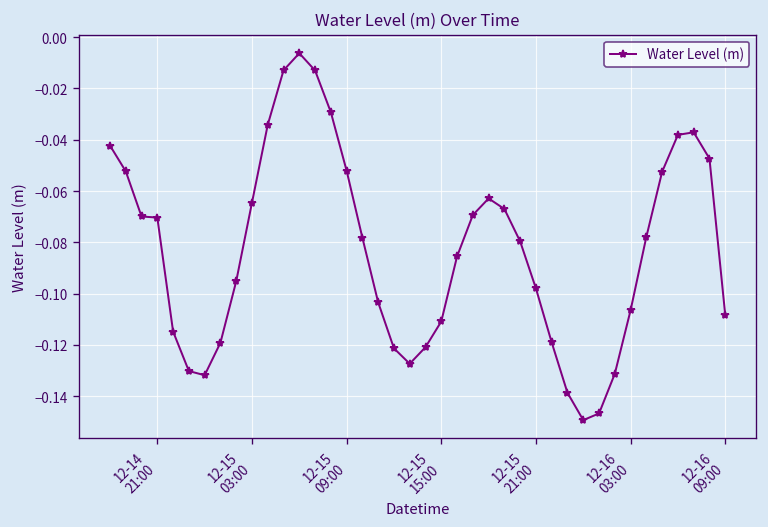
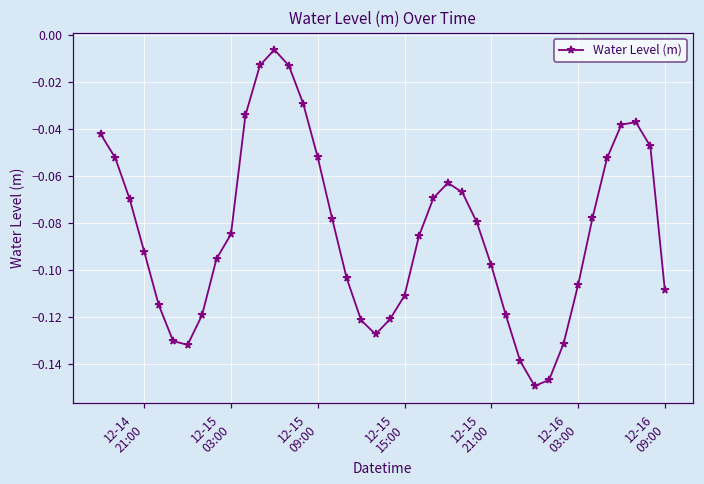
12-14 21:00: -0.070 -> -0.092
12-15 03:00: -0.065 -> -0.085
